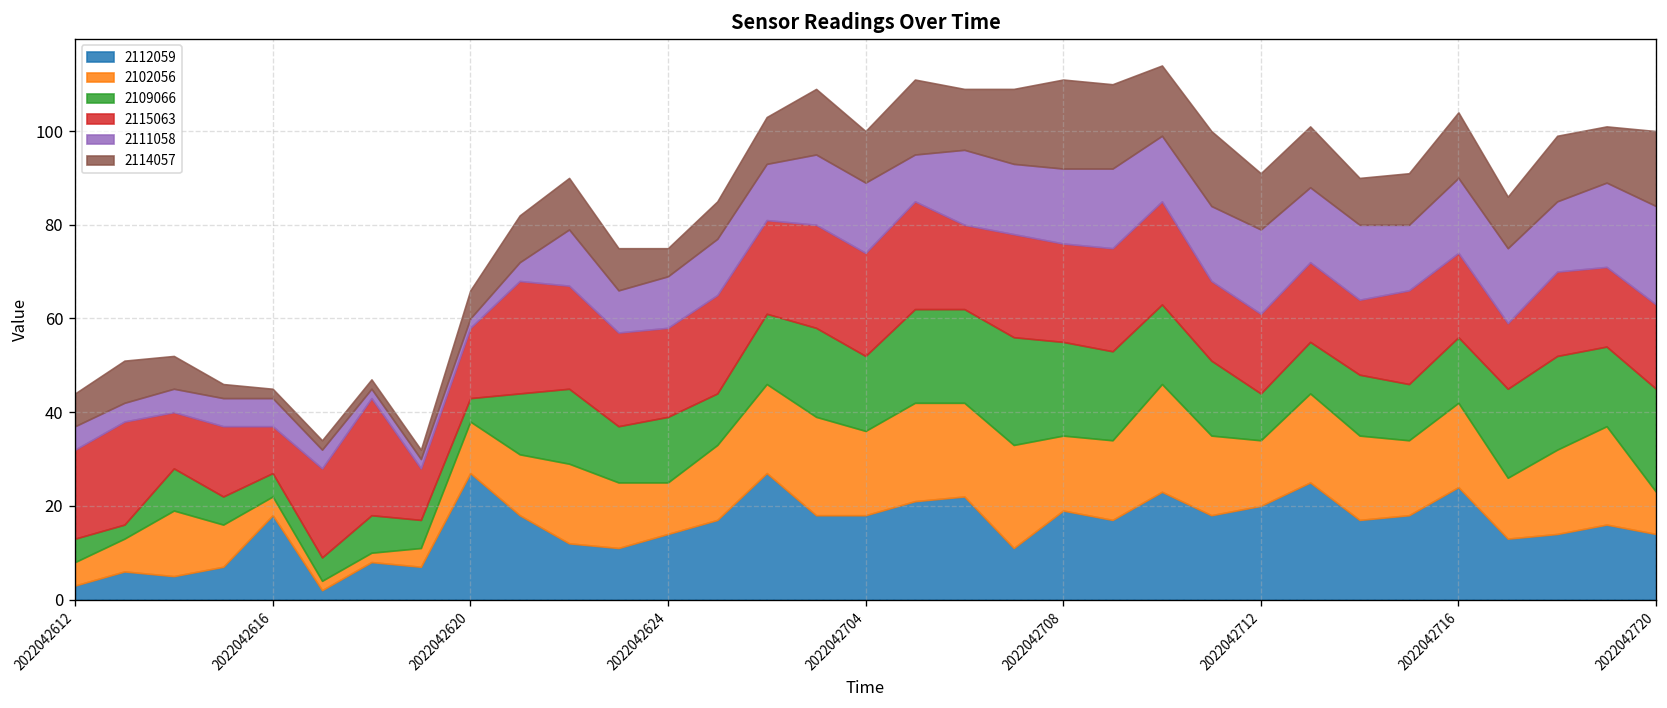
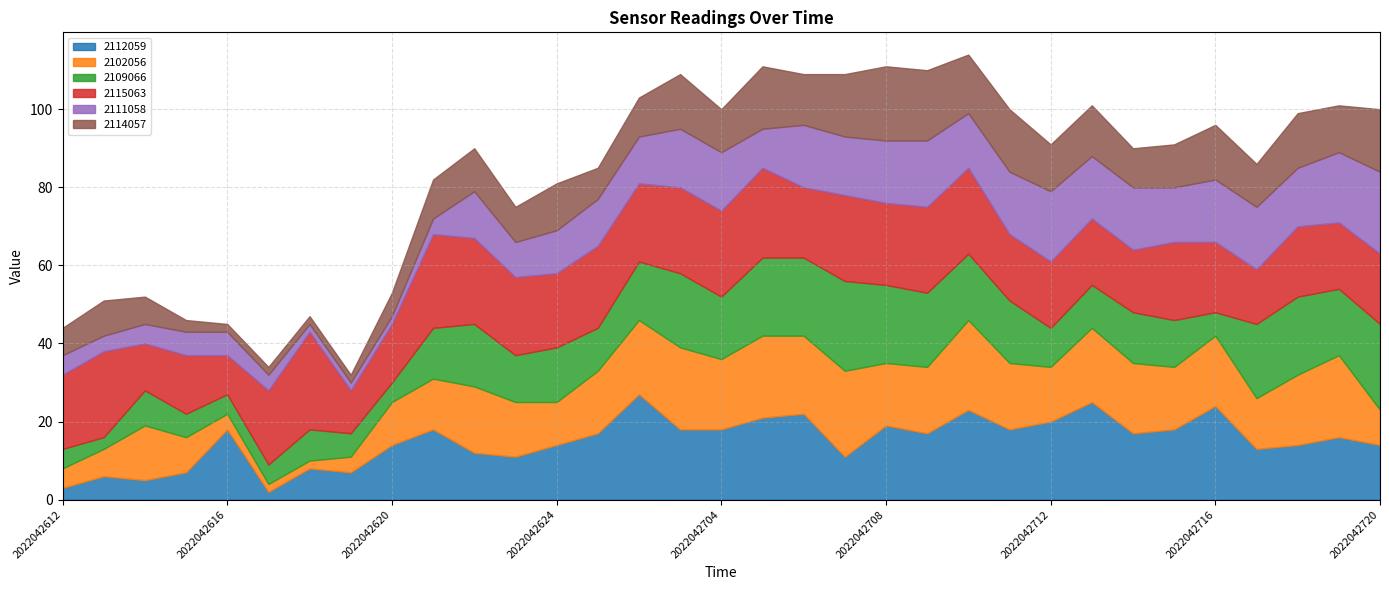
2112059, 2022042620: 27 -> 14
2114057, 2022042624: 6 -> 12
2109066, 2022042716: 14 -> 6
